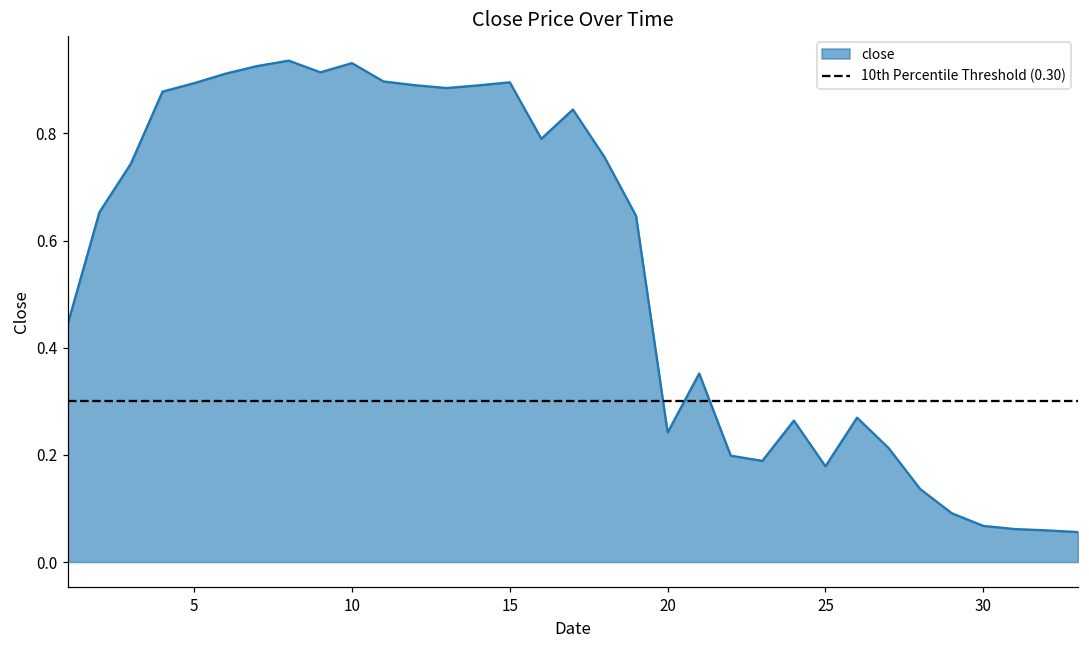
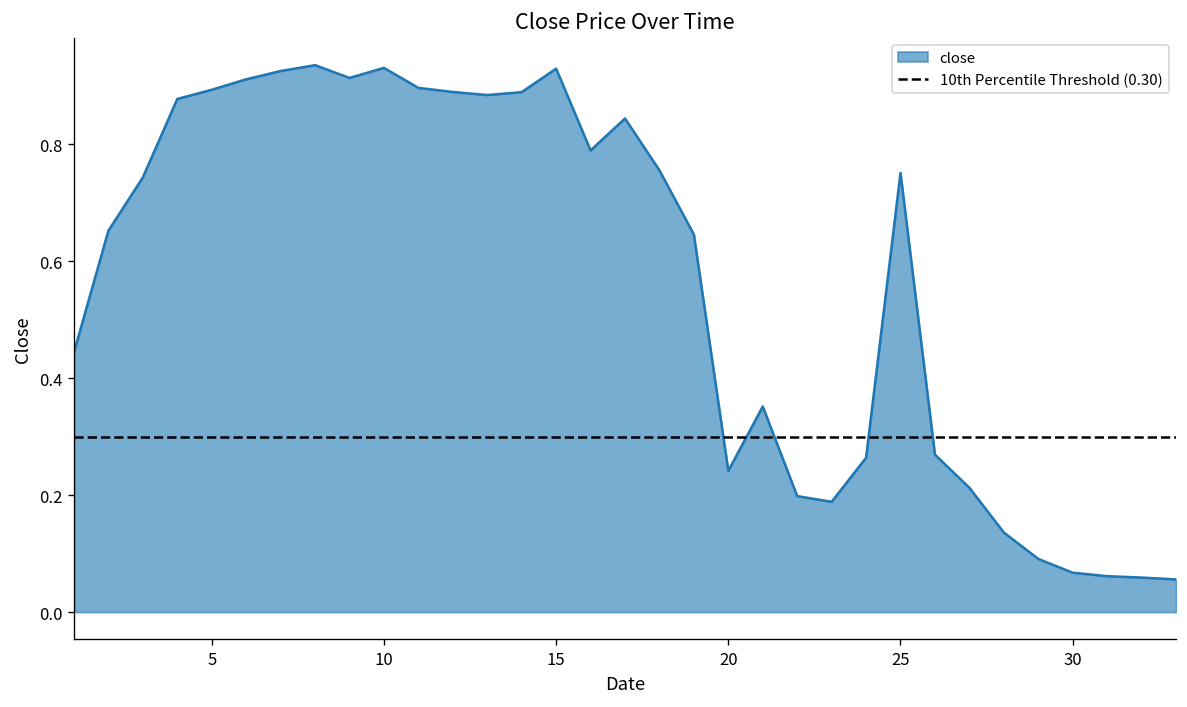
15: 0.90 -> 0.93
25: 0.18 -> 0.75
